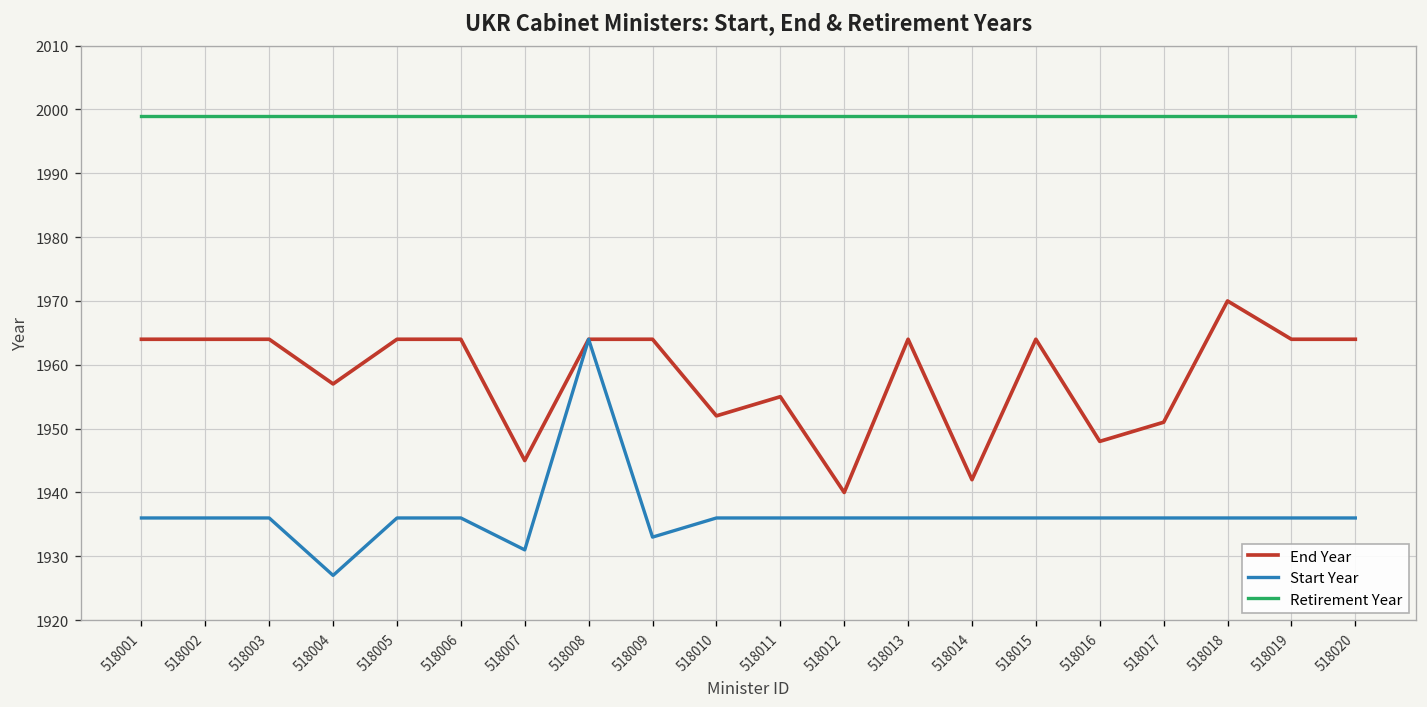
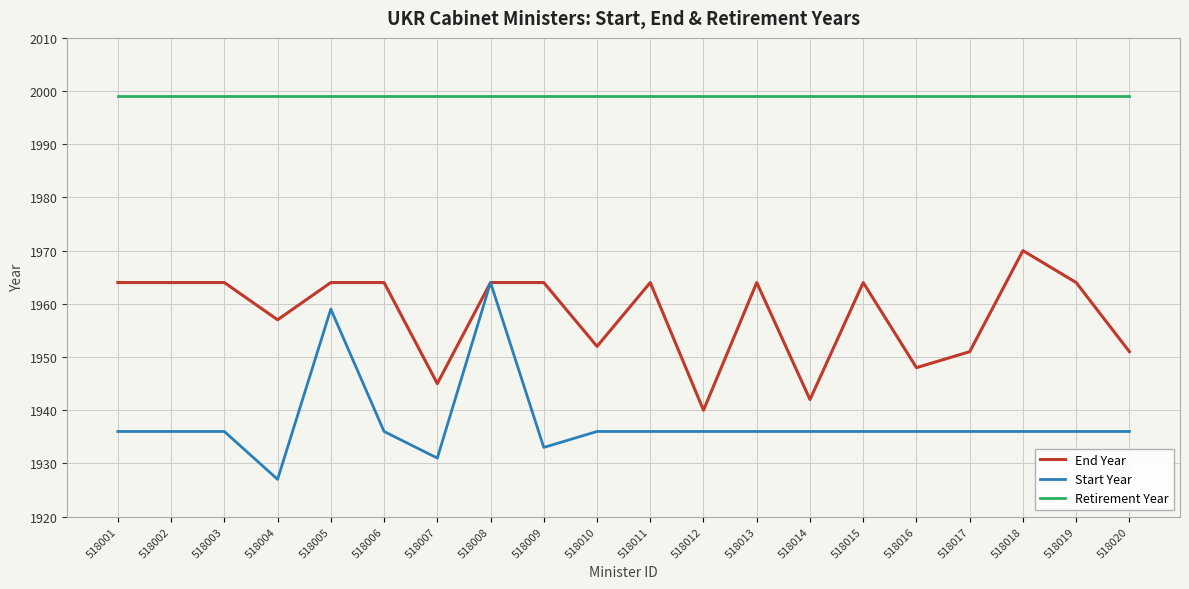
Start Year, 518005: 1936 -> 1959
End Year, 518011: 1955 -> 1964
End Year, 518020: 1964 -> 1951
